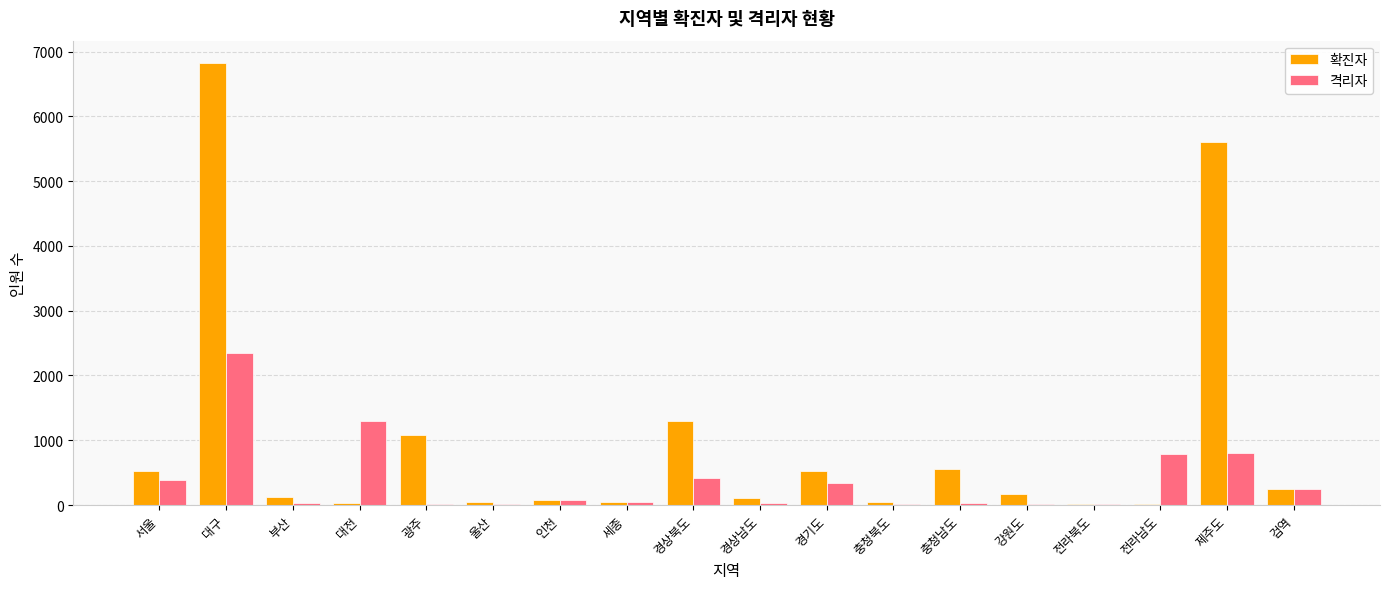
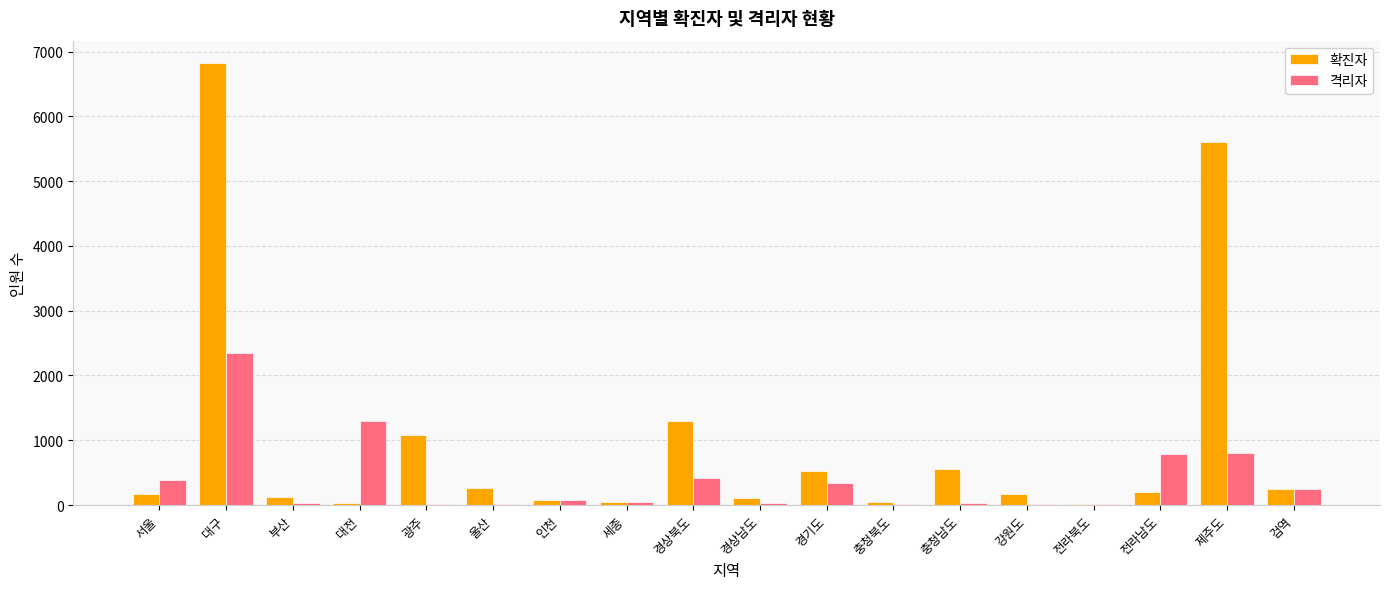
확진자, 서울: 500 -> 200
확진자, 울산: 0 -> 300
확진자, 전라남도: 0 -> 200
